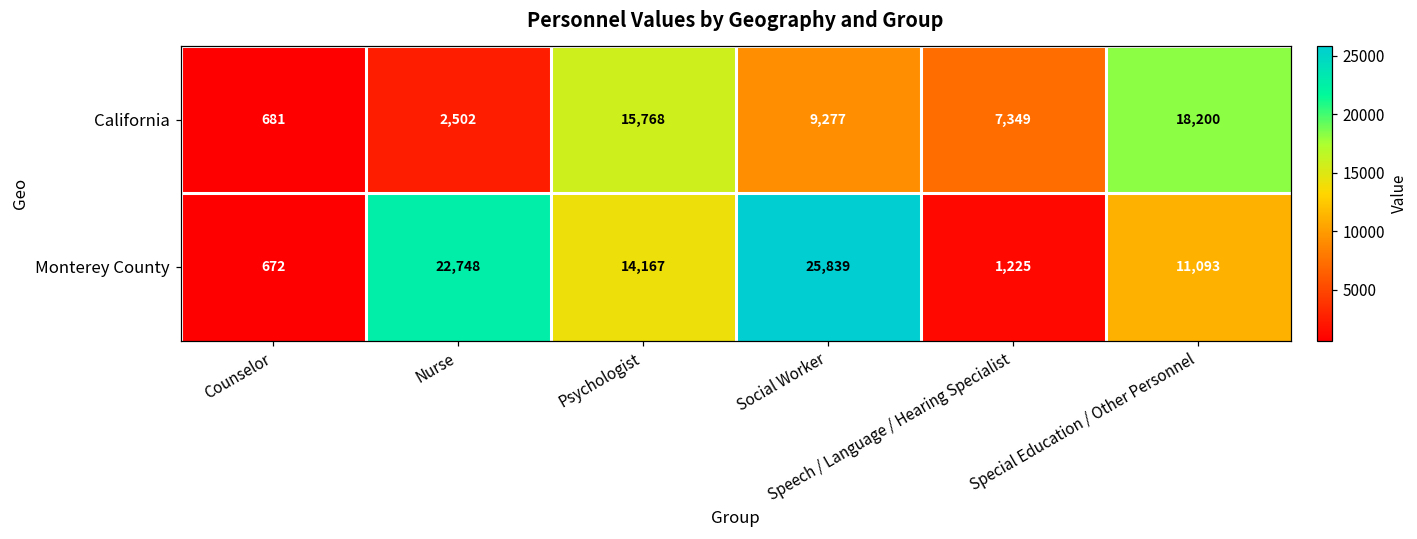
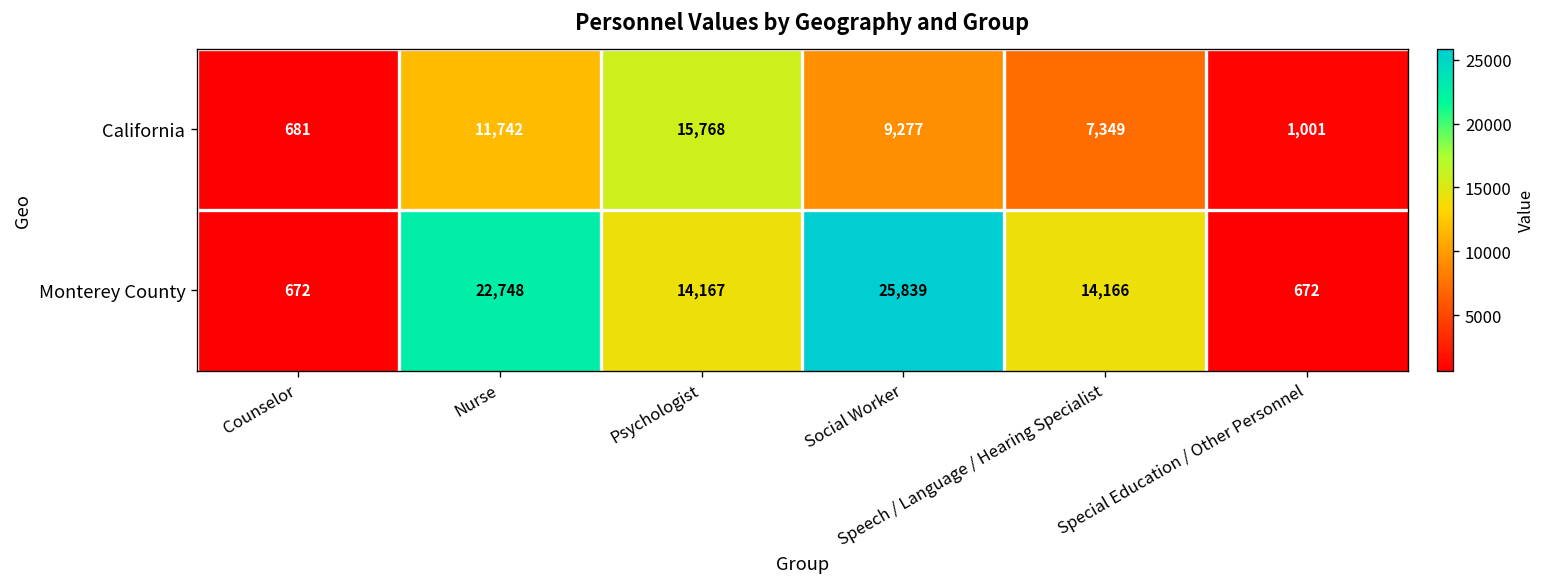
California, Nurse: 2,502 -> 11,742
California, Special Education / Other Personnel: 18,200 -> 1,001
Monterey County, Speech / Language / Hearing Specialist: 1,225 -> 14,166
Monterey County, Special Education / Other Personnel: 11,093 -> 672
